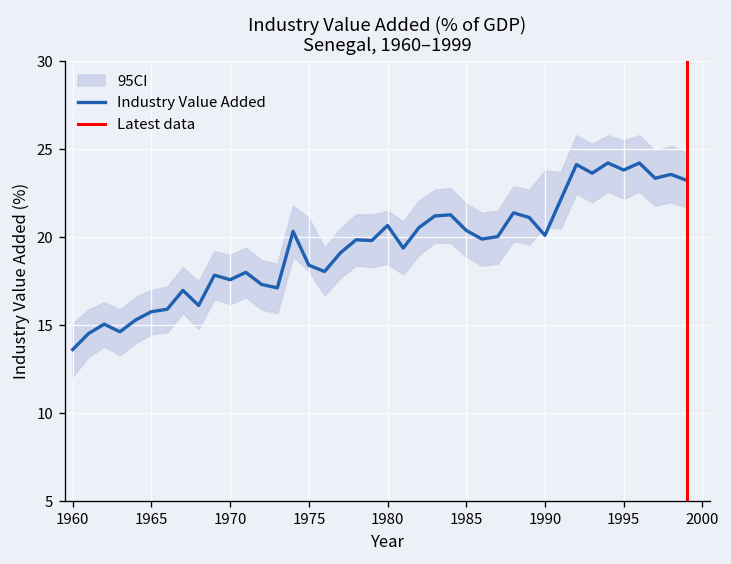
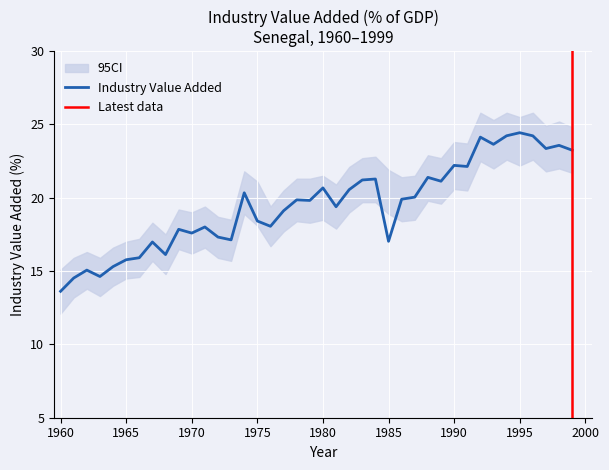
Industry Value Added, 1985: 20.4 -> 17.0
Industry Value Added, 1990: 20.1 -> 22.2
Industry Value Added, 1995: 23.8 -> 24.4
